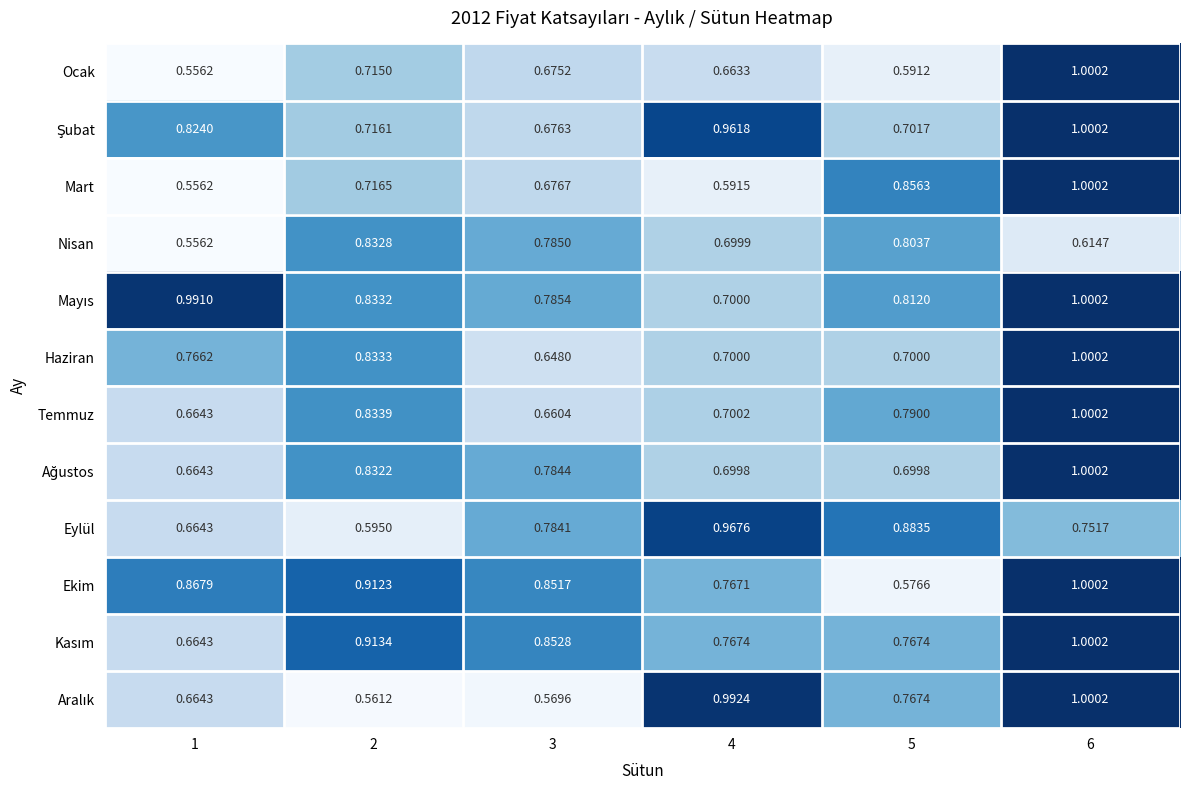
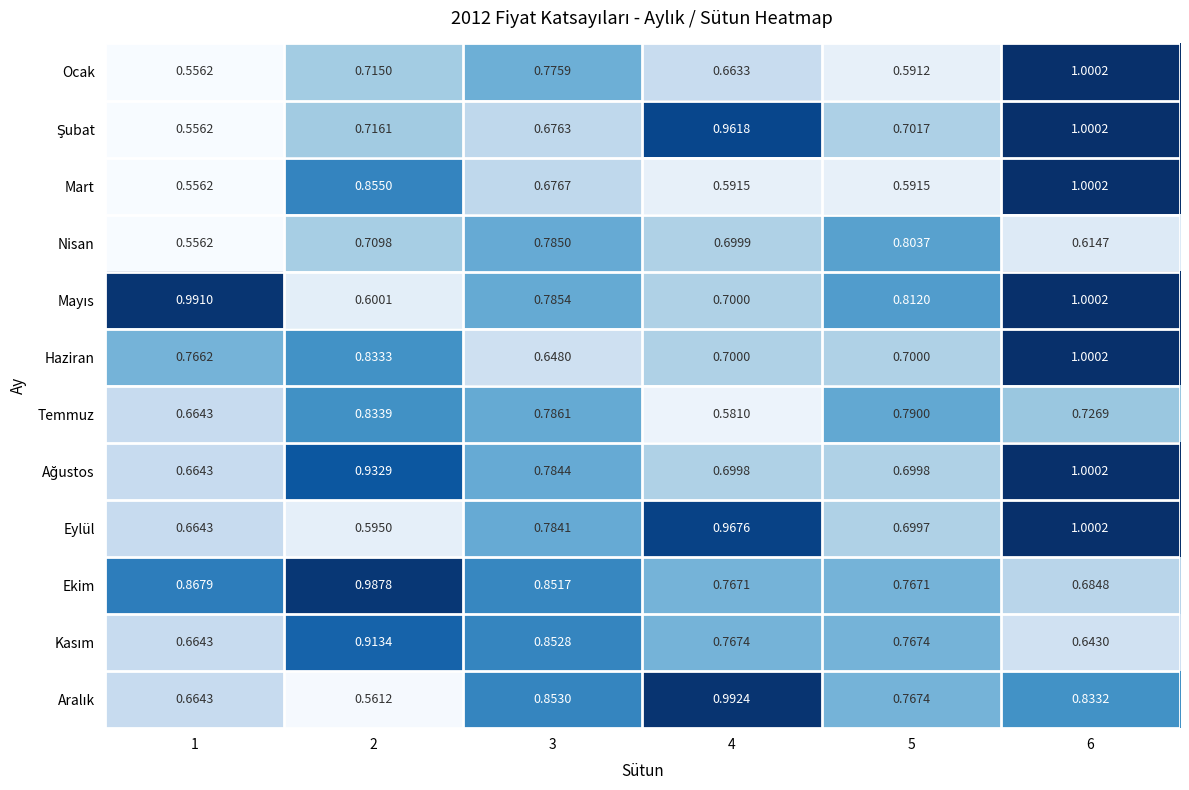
Ocak, 3: 0.6752 -> 0.7759
Şubat, 1: 0.8240 -> 0.5562
Mart, 2: 0.7165 -> 0.8550
Mart, 5: 0.8563 -> 0.5915
Nisan, 2: 0.8328 -> 0.7098
Mayıs, 2: 0.8332 -> 0.6001
Temmuz, 3: 0.6604 -> 0.7861
Temmuz, 4: 0.7002 -> 0.5810
Temmuz, 6: 1.0002 -> 0.7269
Ağustos, 2: 0.8322 -> 0.9329
Eylül, 5: 0.8835 -> 0.6997
Eylül, 6: 0.7517 -> 1.0002
Ekim, 2: 0.9123 -> 0.9878
Ekim, 5: 0.5766 -> 0.7671
Ekim, 6: 1.0002 -> 0.6848
Kasım, 6: 1.0002 -> 0.6430
Aralık, 3: 0.5696 -> 0.8530
Aralık, 6: 1.0002 -> 0.8332
